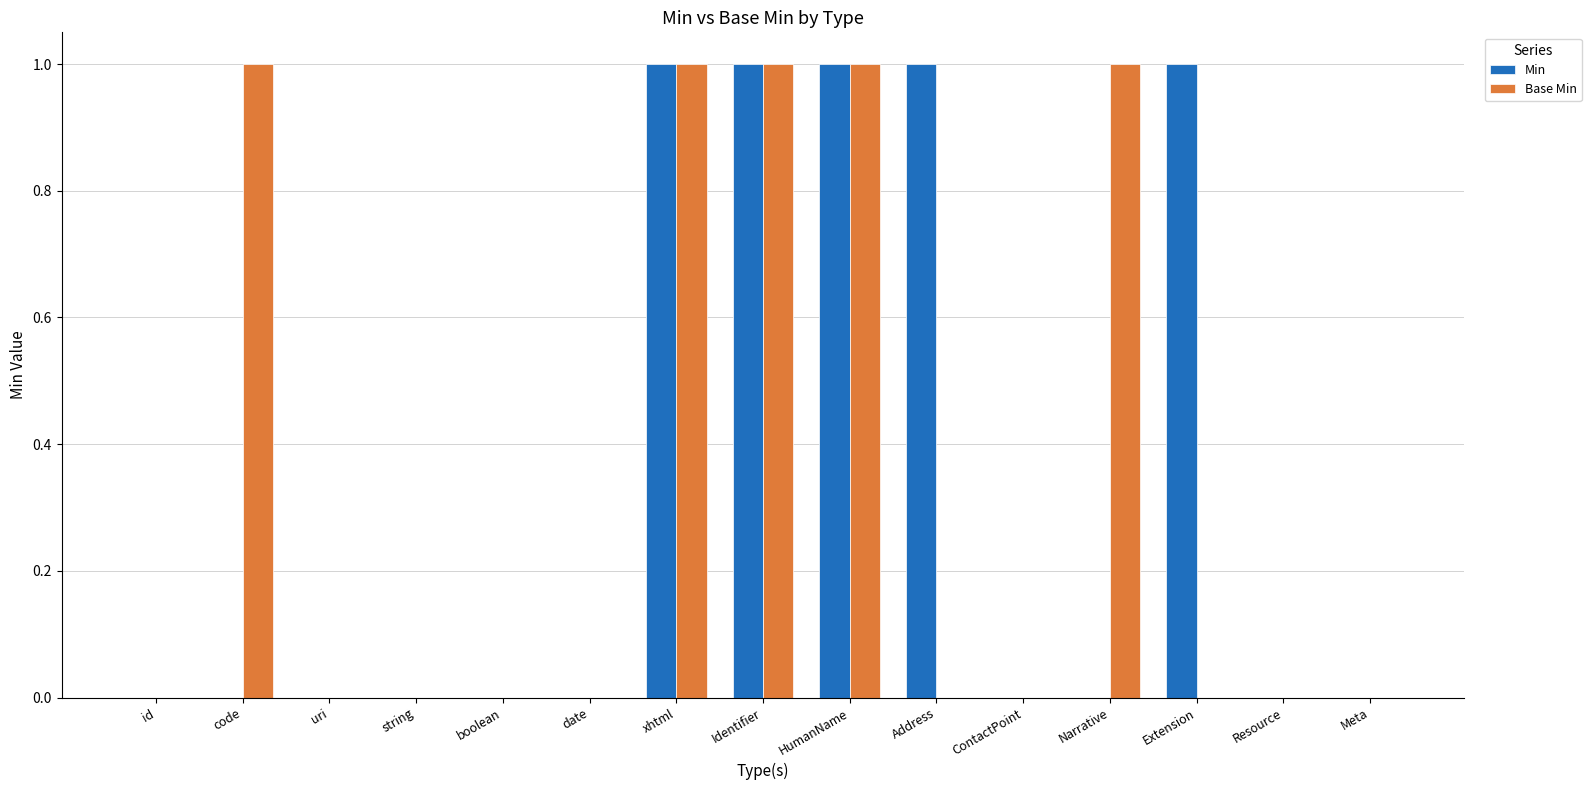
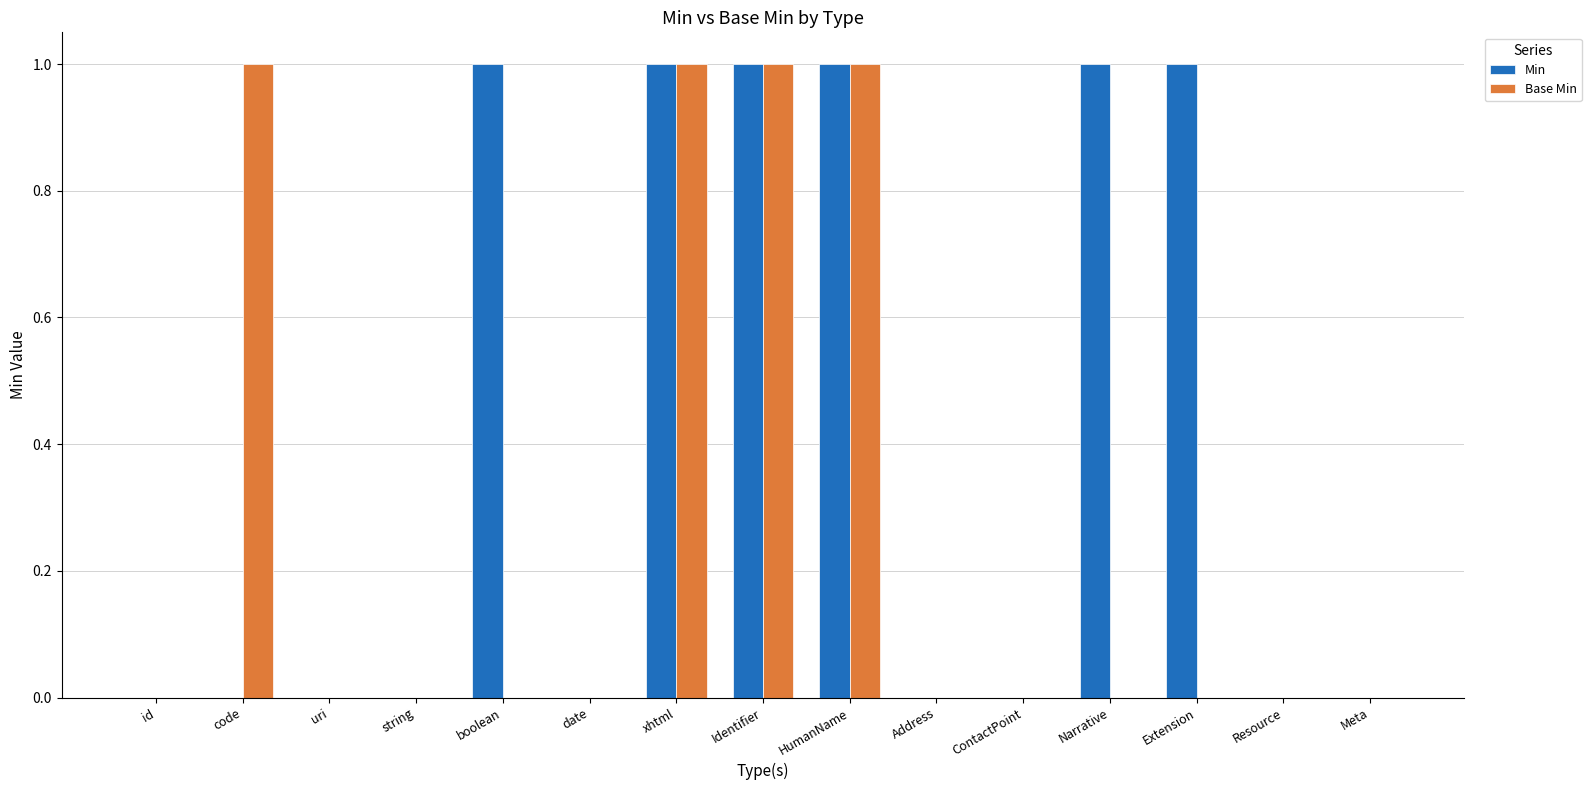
Min, boolean: 0 -> 1
Min, Address: 1 -> 0
Min, Narrative: 0 -> 1
Base Min, Narrative: 1 -> 0
